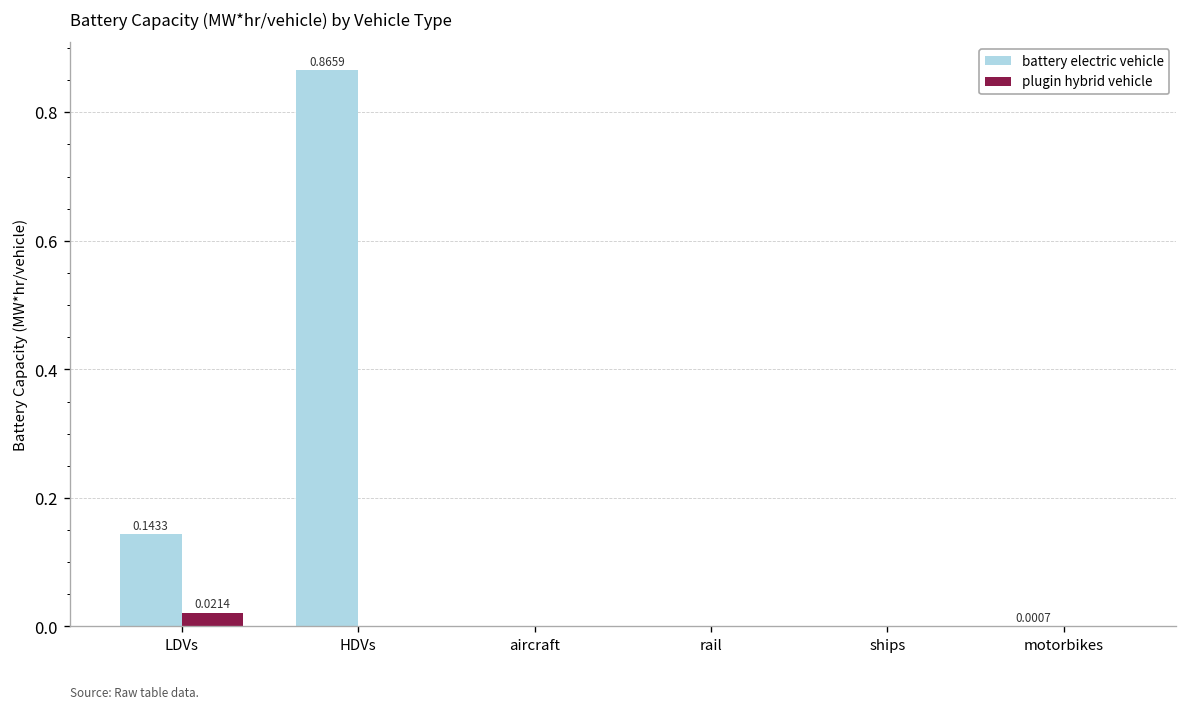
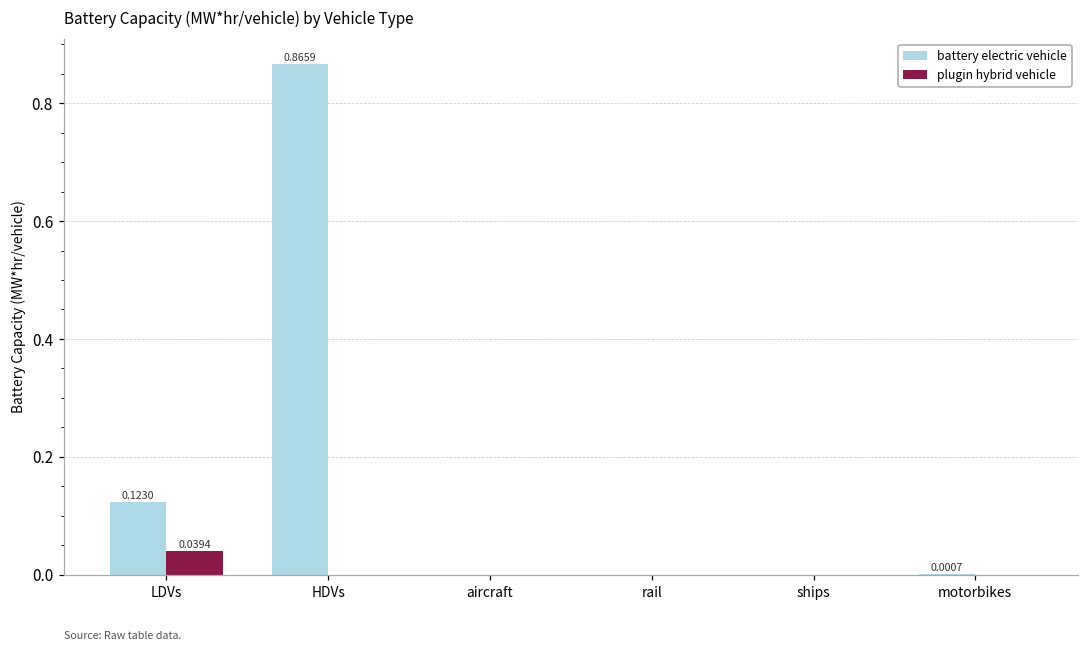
battery electric vehicle, LDVs: 0.1433 -> 0.1230
plugin hybrid vehicle, LDVs: 0.0214 -> 0.0394
